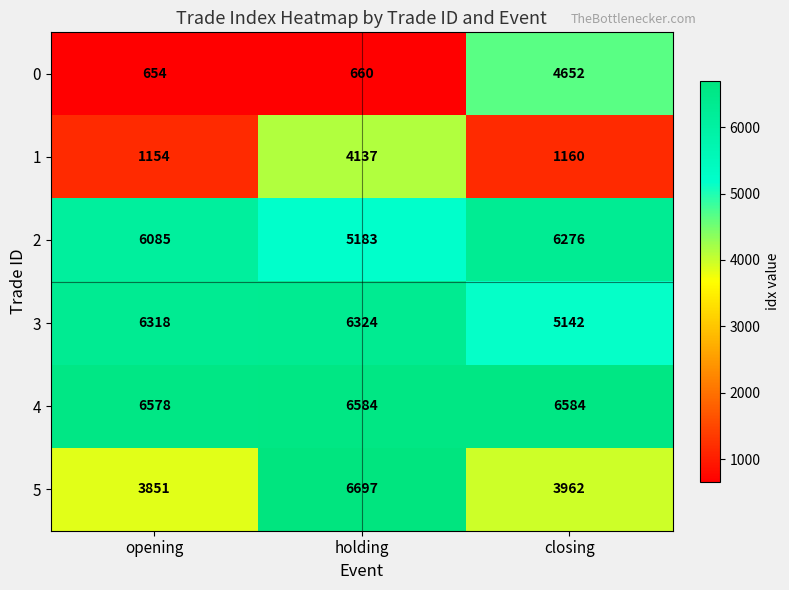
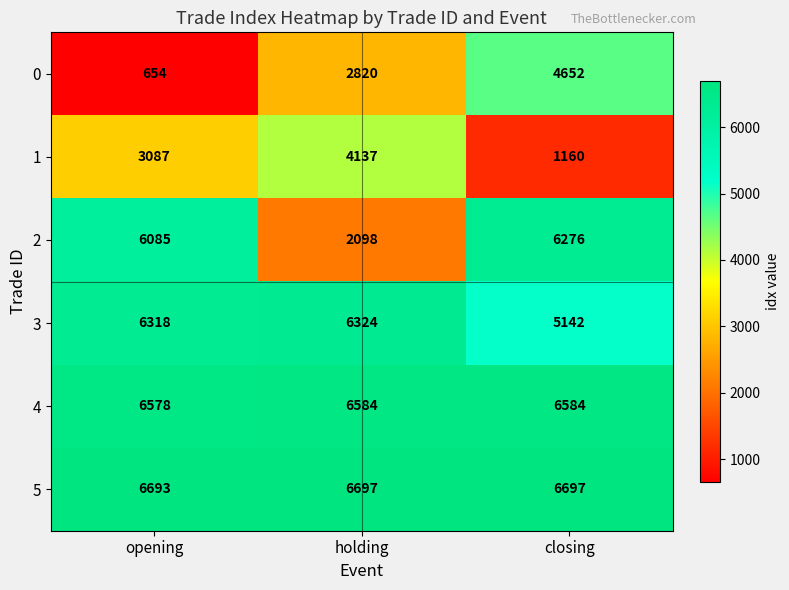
0, holding: 660 -> 2820
1, opening: 1154 -> 3087
2, holding: 5183 -> 2098
5, opening: 3851 -> 6693
5, closing: 3962 -> 6697
